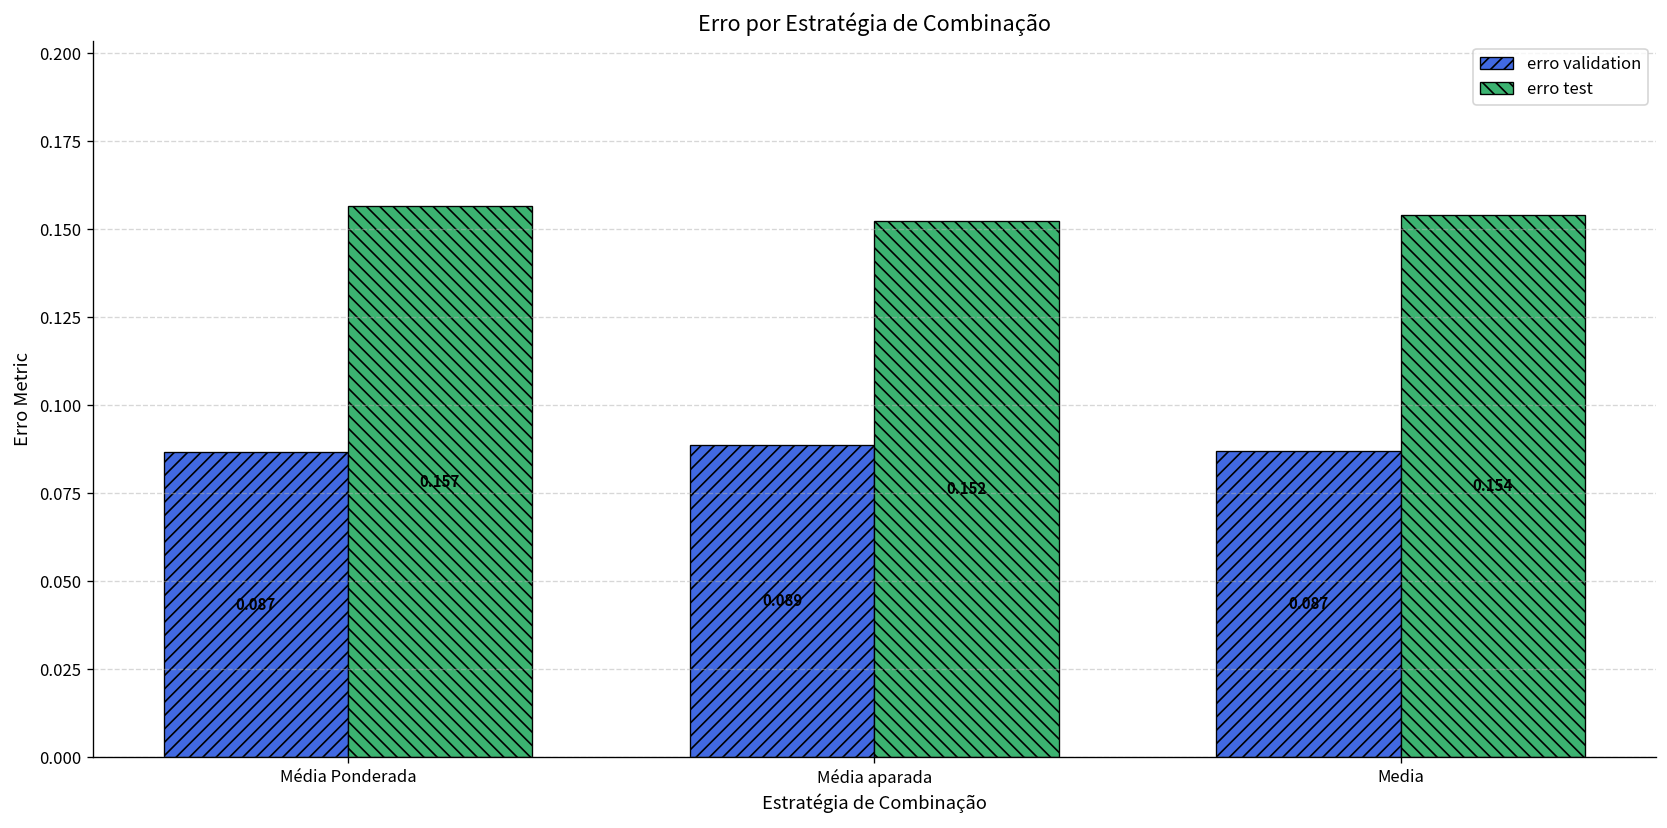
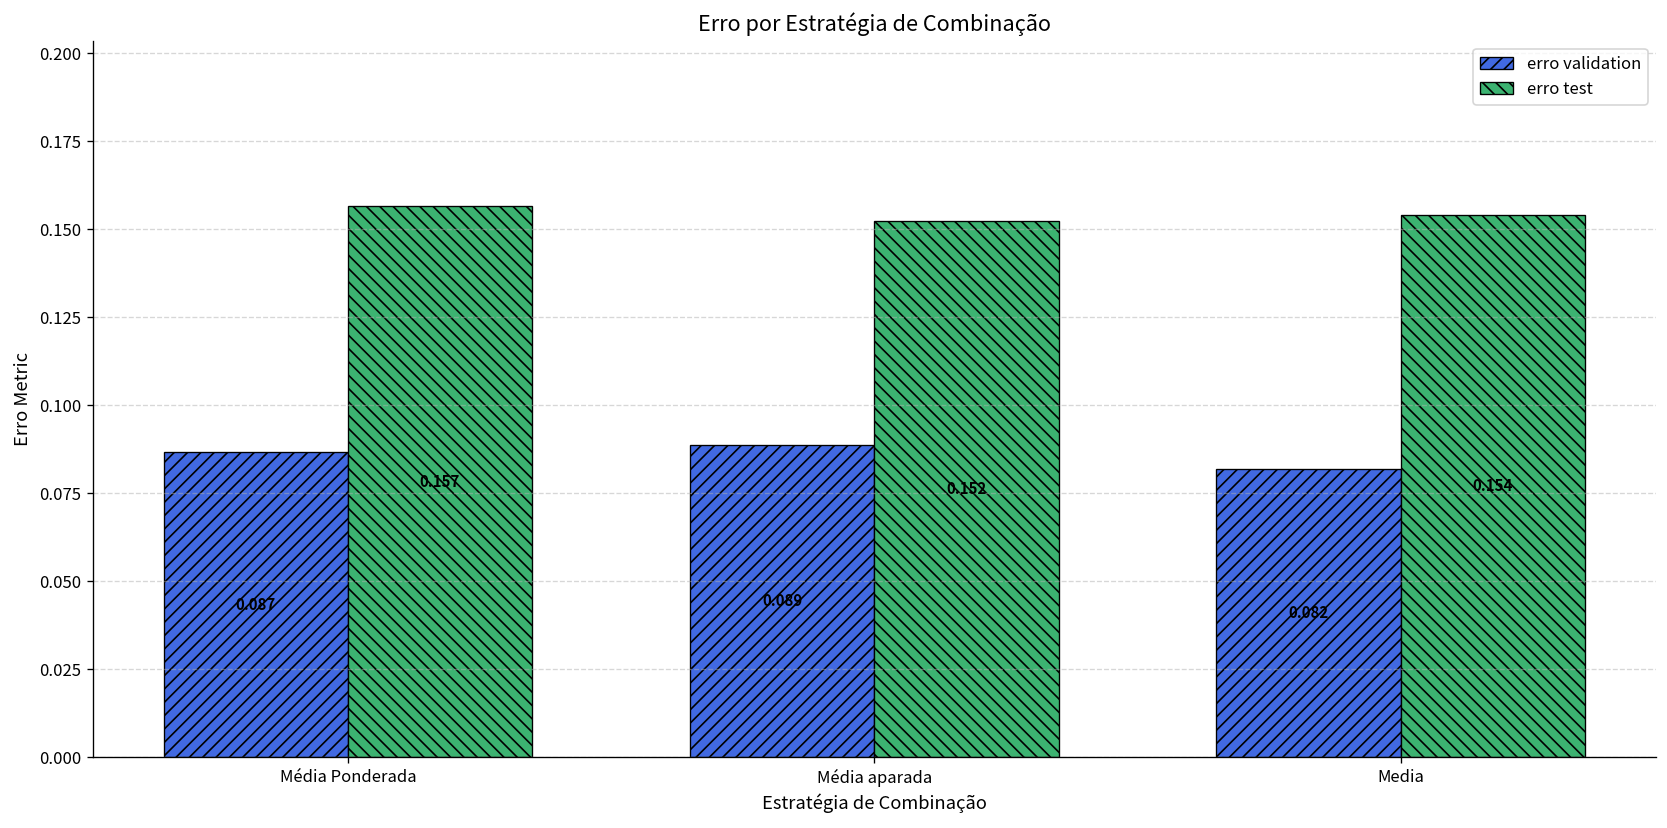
erro validation, Media: 0.087 -> 0.082
